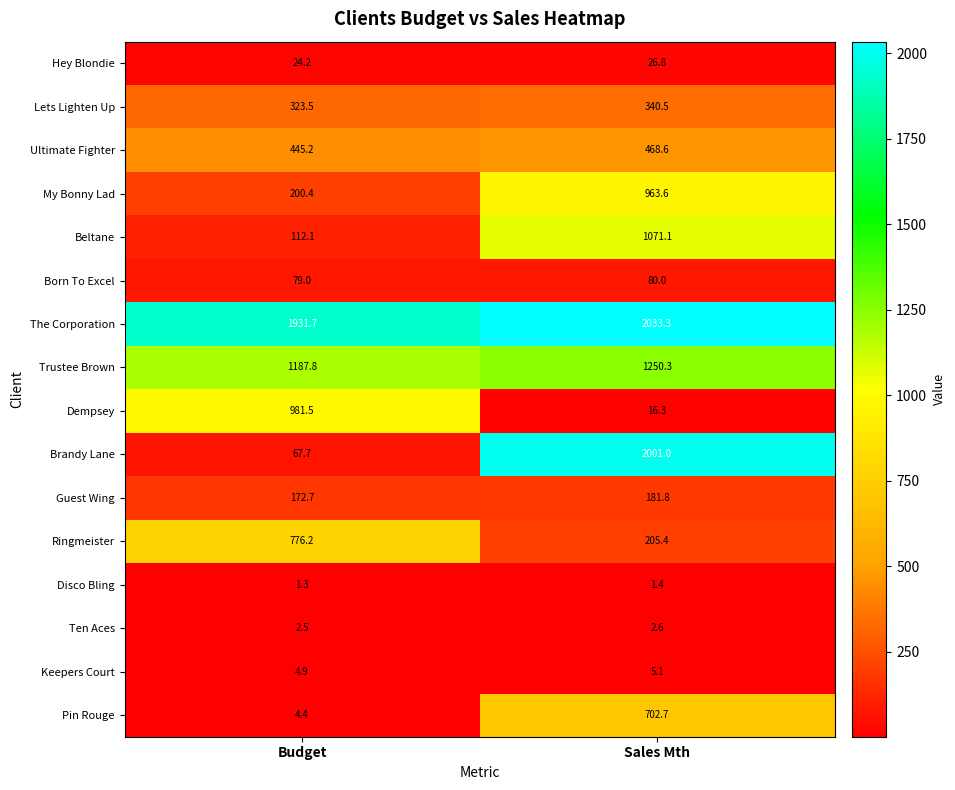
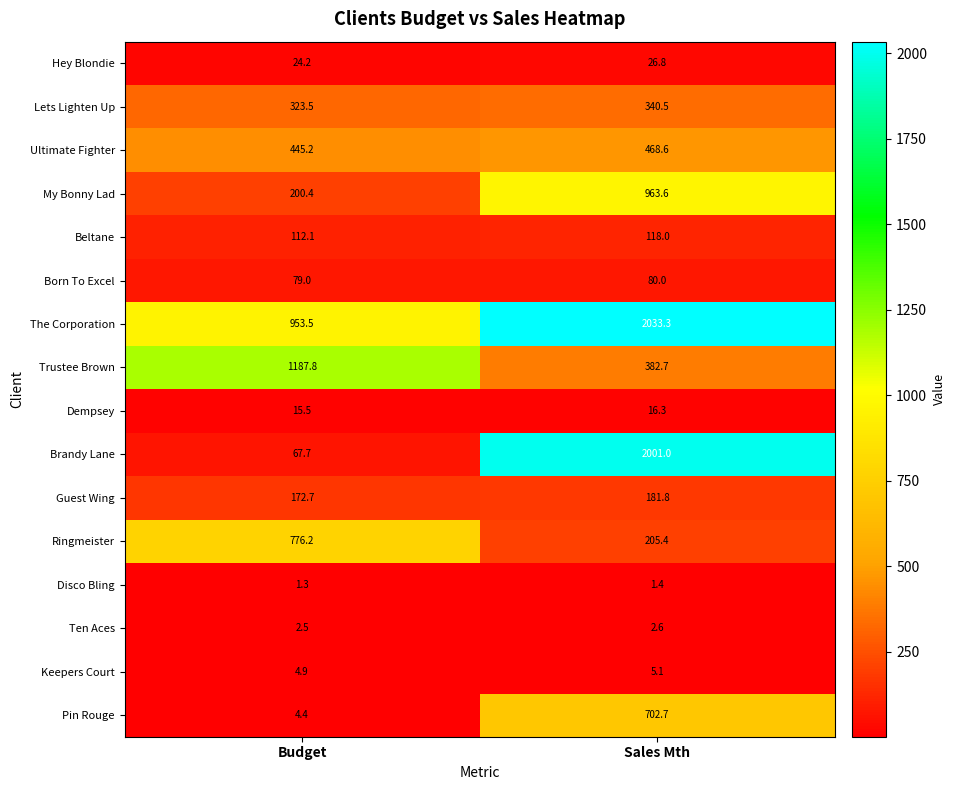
Beltane, Sales Mth: 1071.1 -> 118.0
The Corporation, Budget: 1931.7 -> 953.5
Trustee Brown, Sales Mth: 1250.3 -> 382.7
Dempsey, Budget: 981.5 -> 15.5
